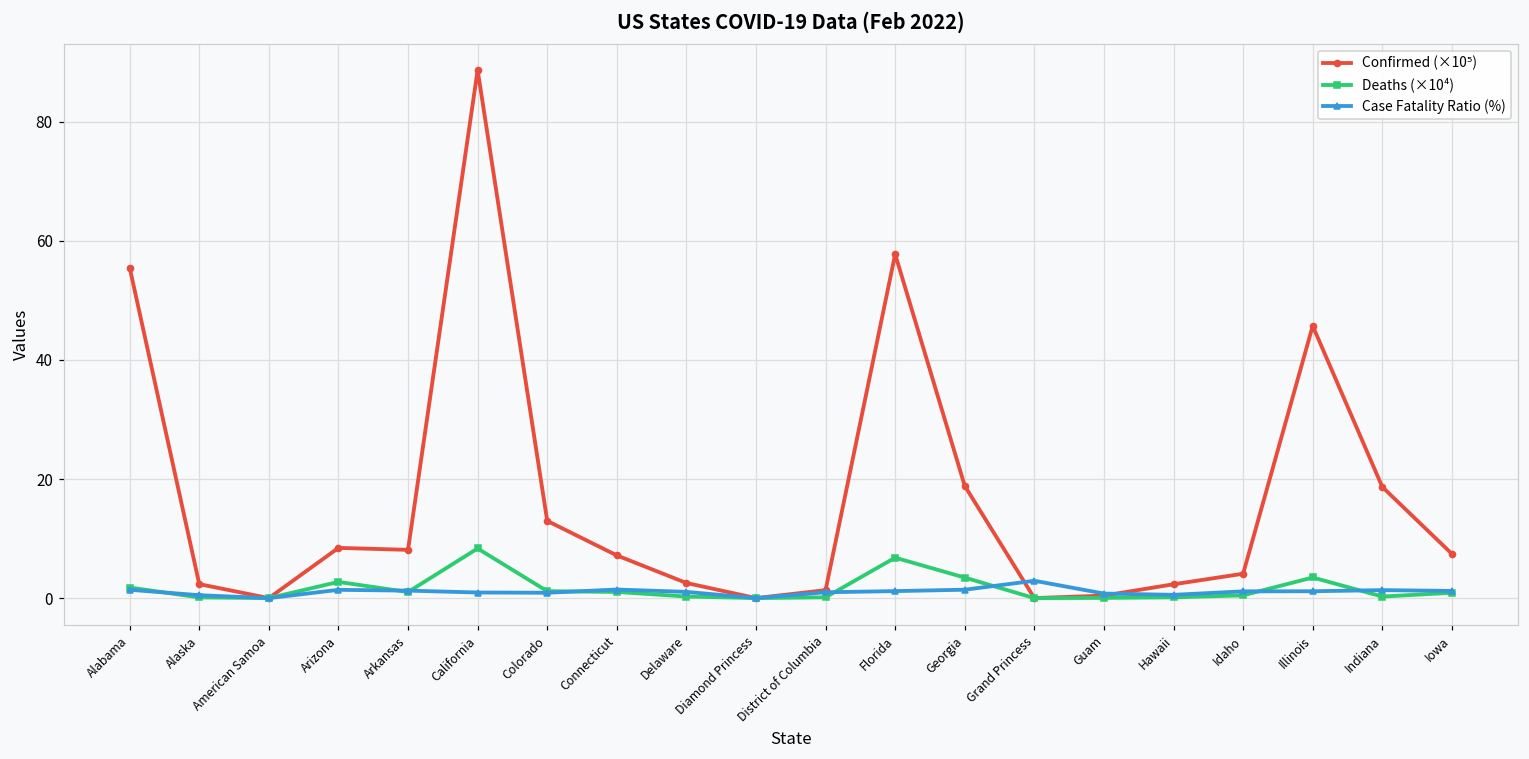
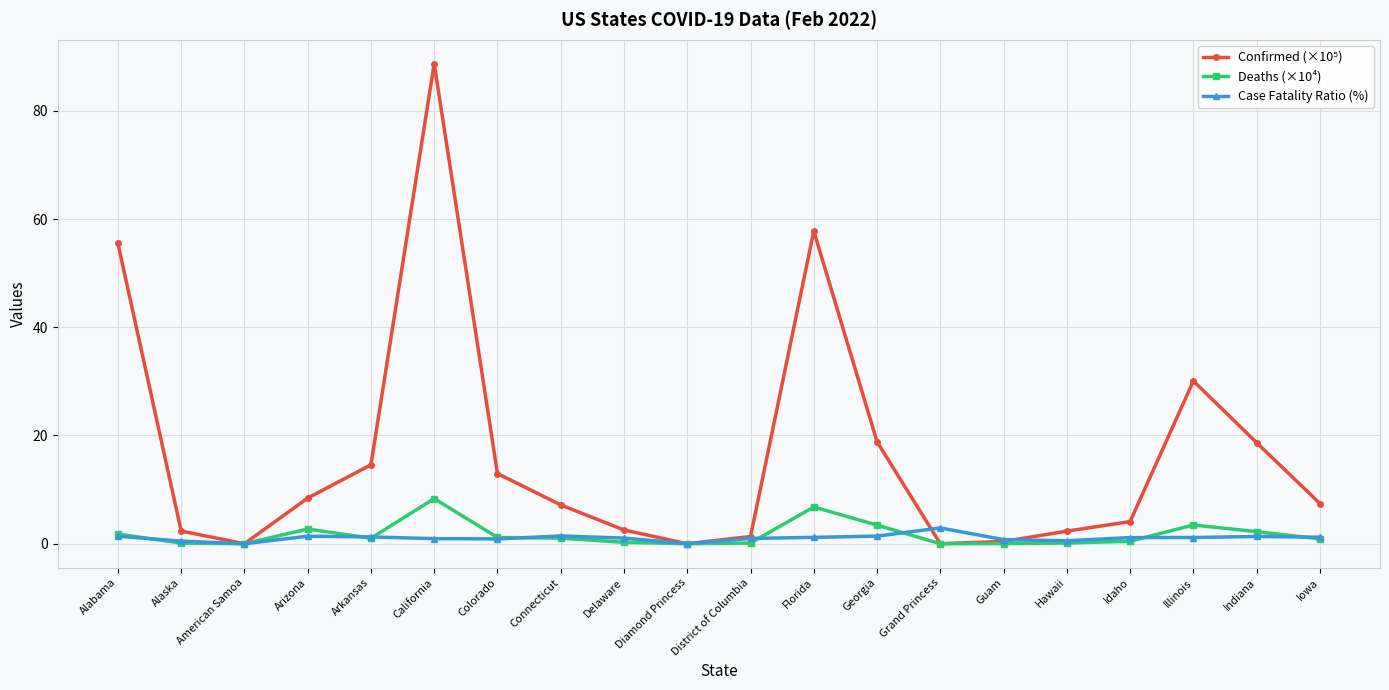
Confirmed (×10⁵), Arkansas: 8 -> 15
Confirmed (×10⁵), Illinois: 46 -> 30
Deaths (×10⁴), Indiana: 0 -> 2
